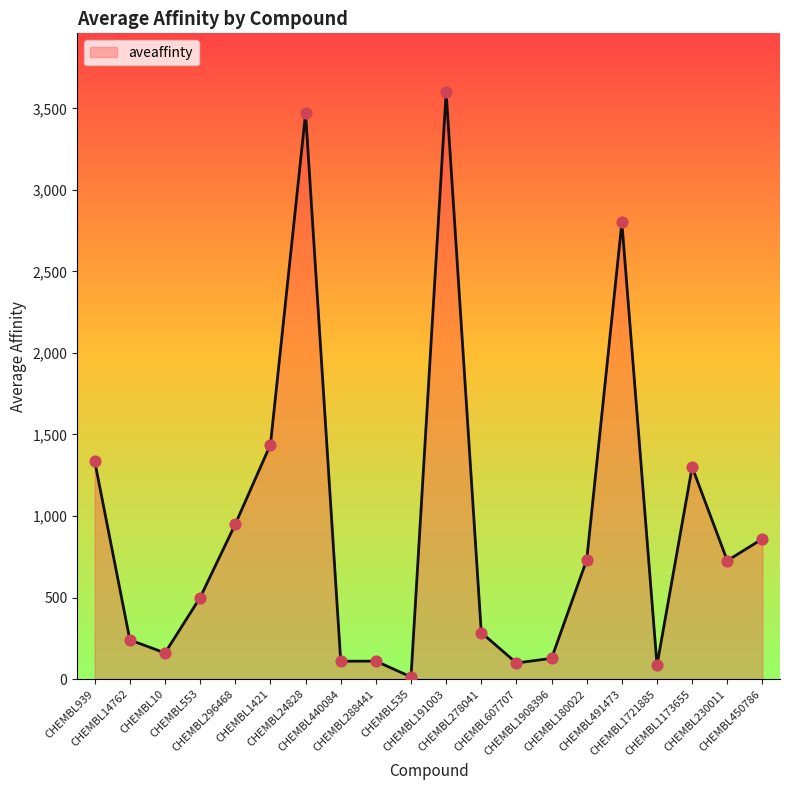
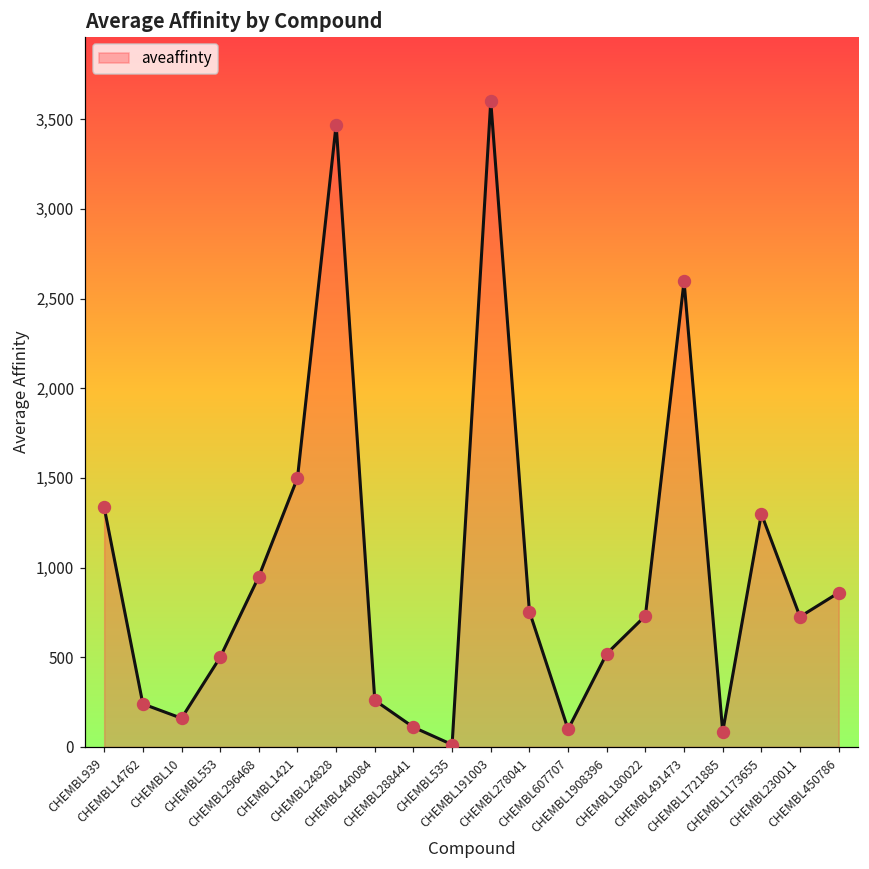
CHEMBL1421: 1,440 -> 1,500
CHEMBL440084: 110 -> 260
CHEMBL278041: 290 -> 760
CHEMBL1908396: 130 -> 520
CHEMBL491473: 2,800 -> 2,600
